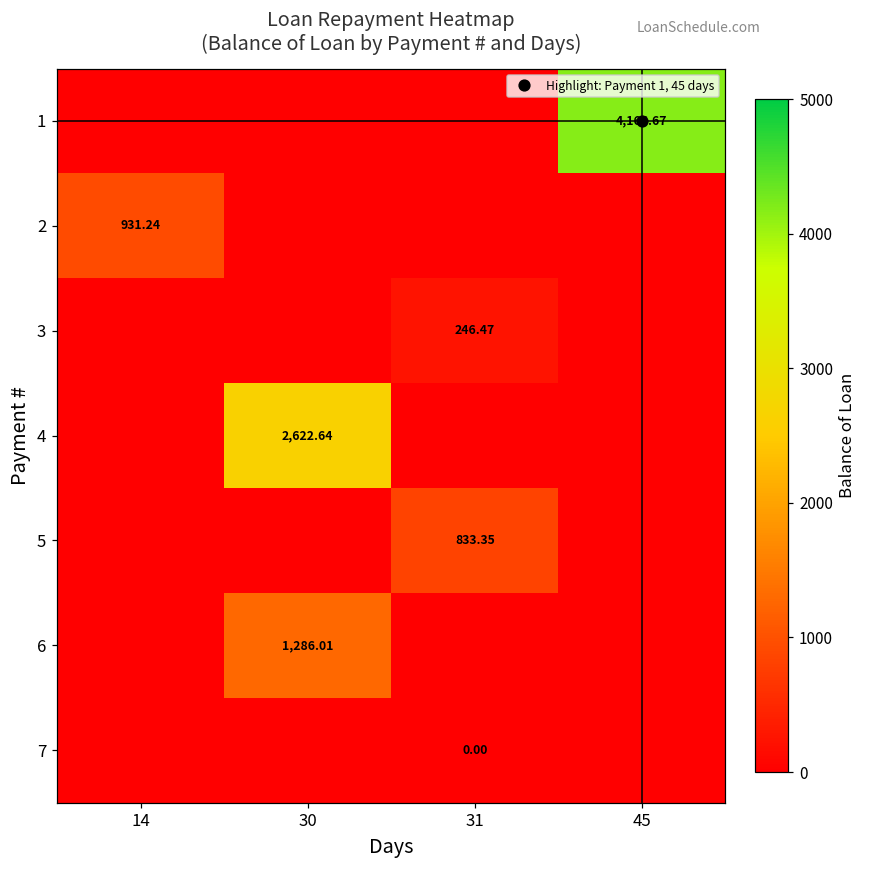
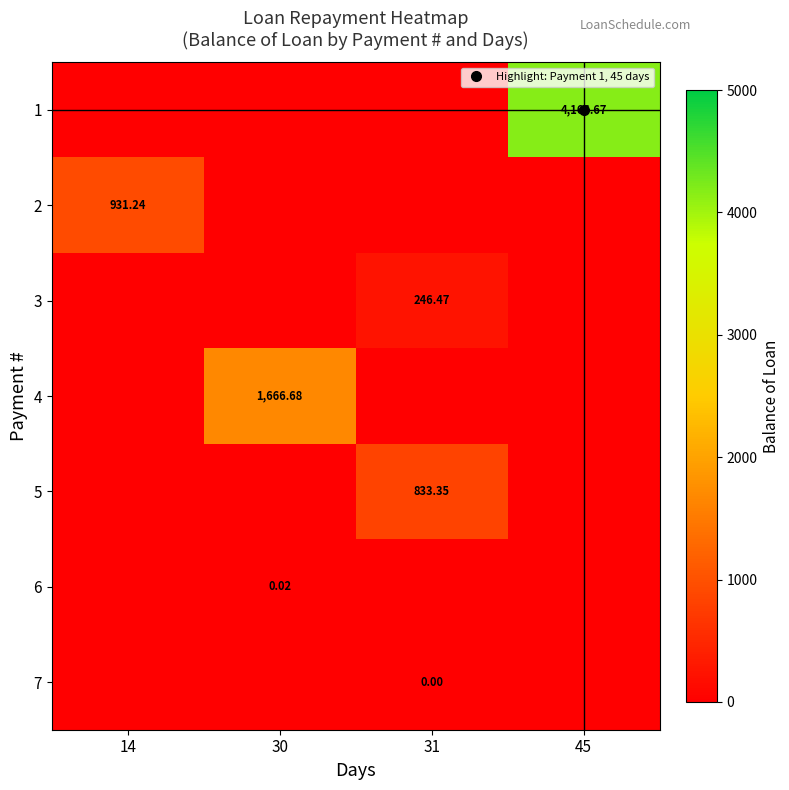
4, 30: 2,622.64 -> 1,666.68
6, 30: 1,286.01 -> 0.02
